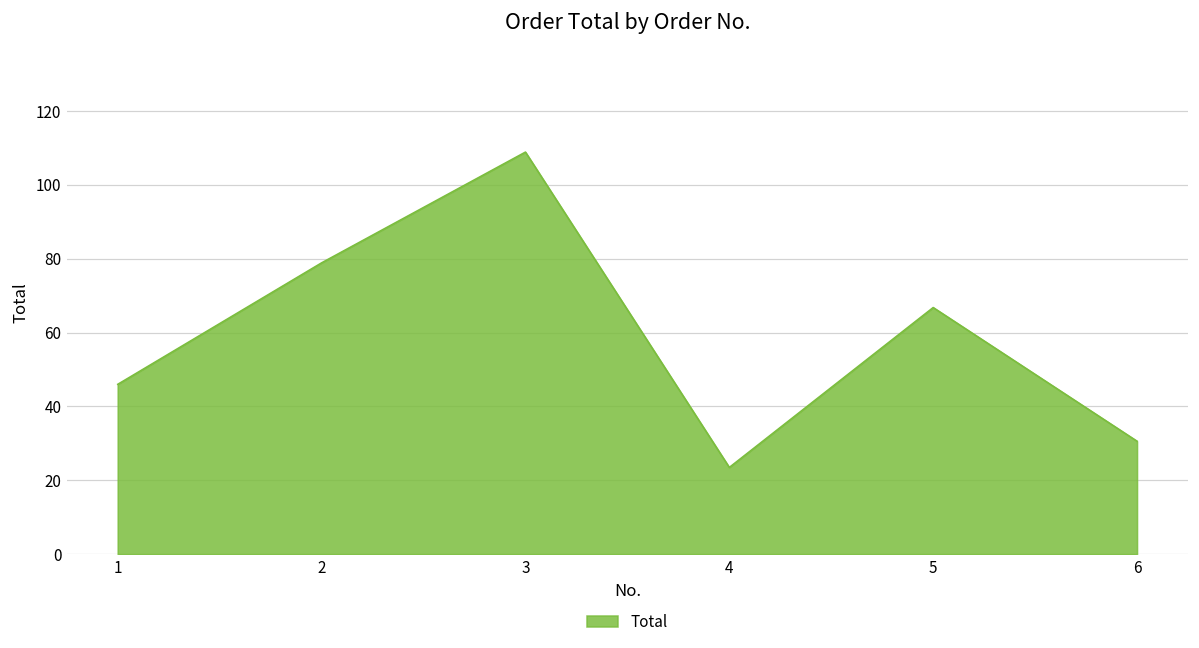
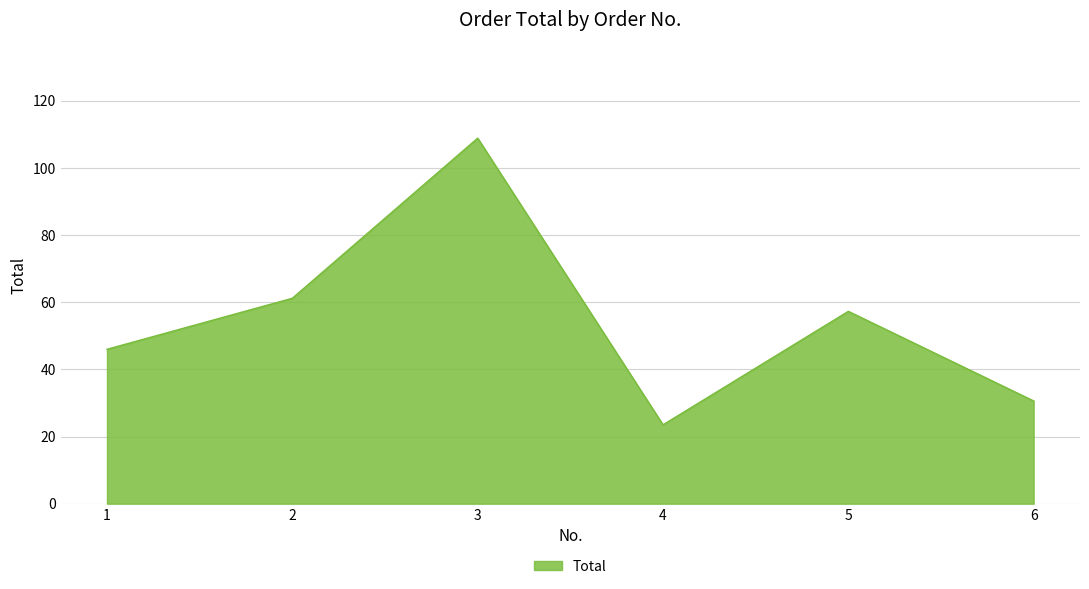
2: 79 -> 61
5: 67 -> 57
